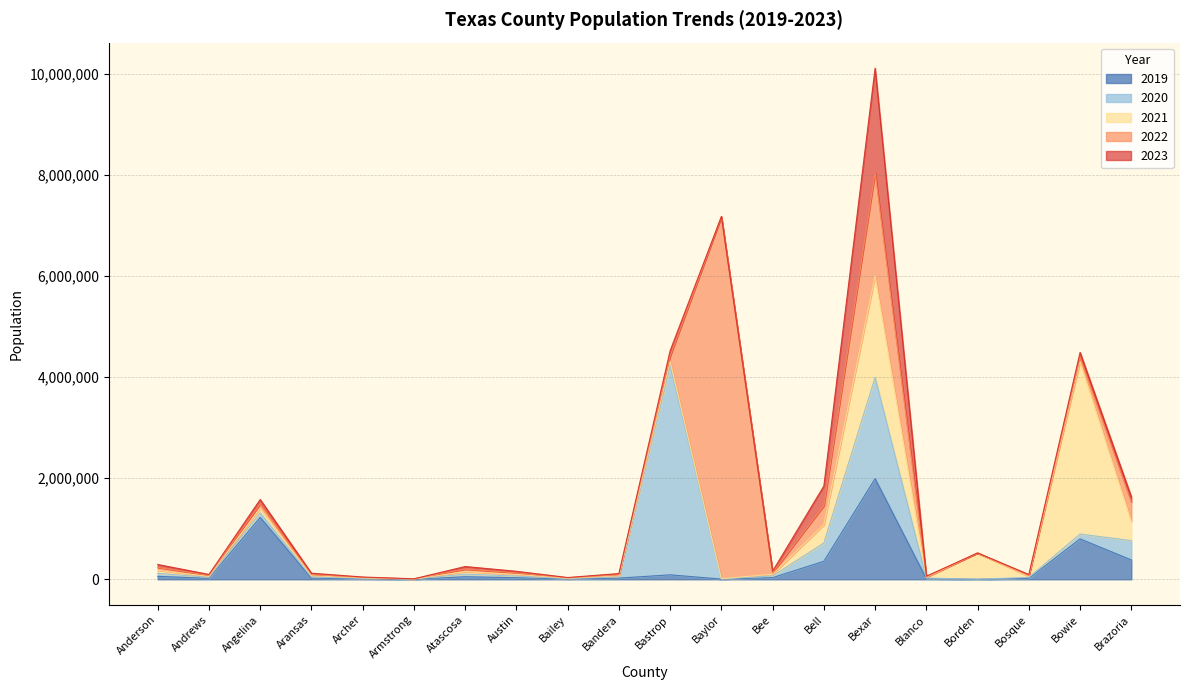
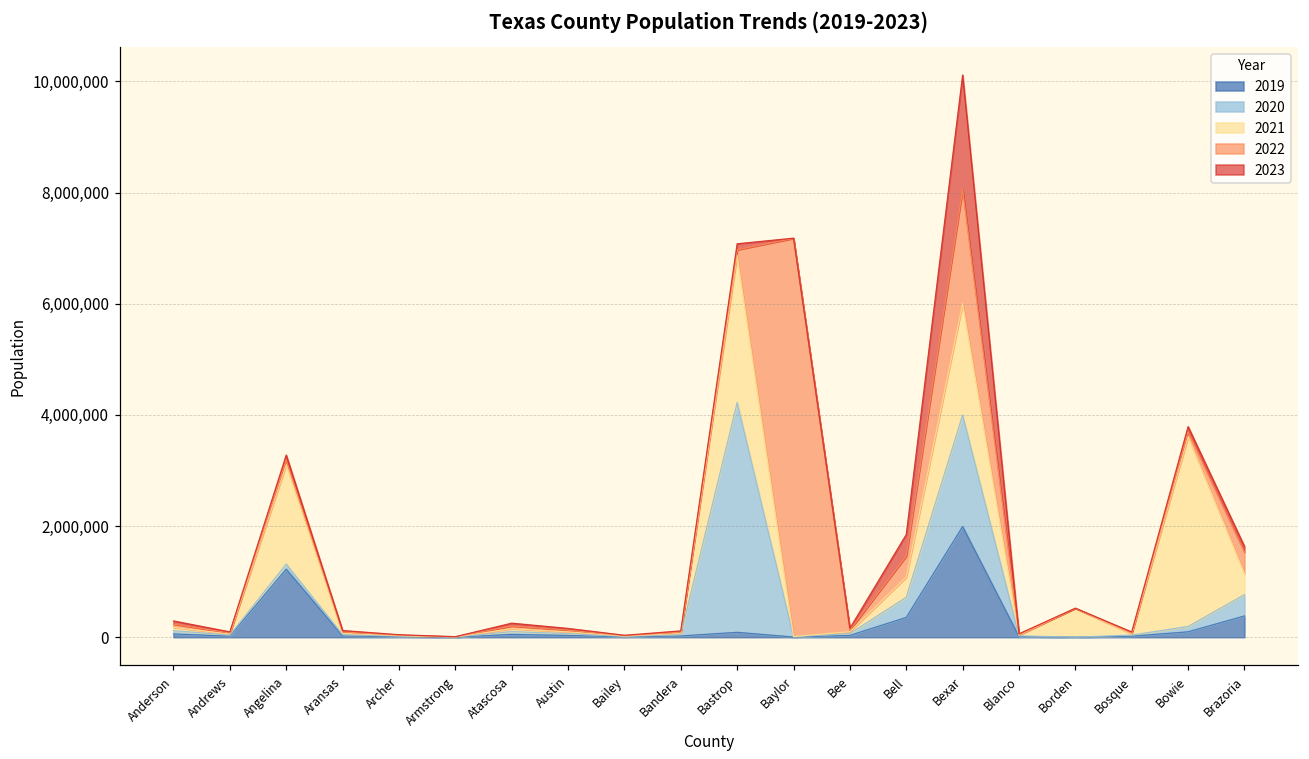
2021, Angelina: 100,000 -> 1,800,000
2021, Bastrop: 100,000 -> 2,600,000
2019, Bowie: 800,000 -> 100,000
